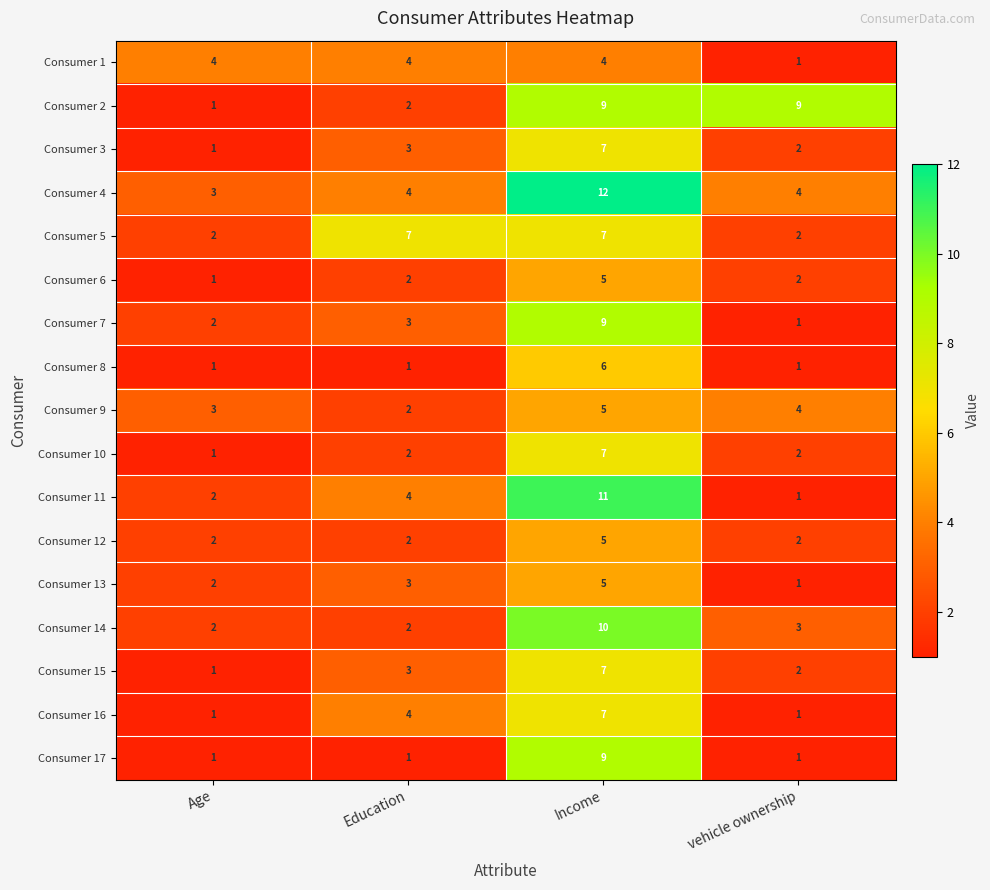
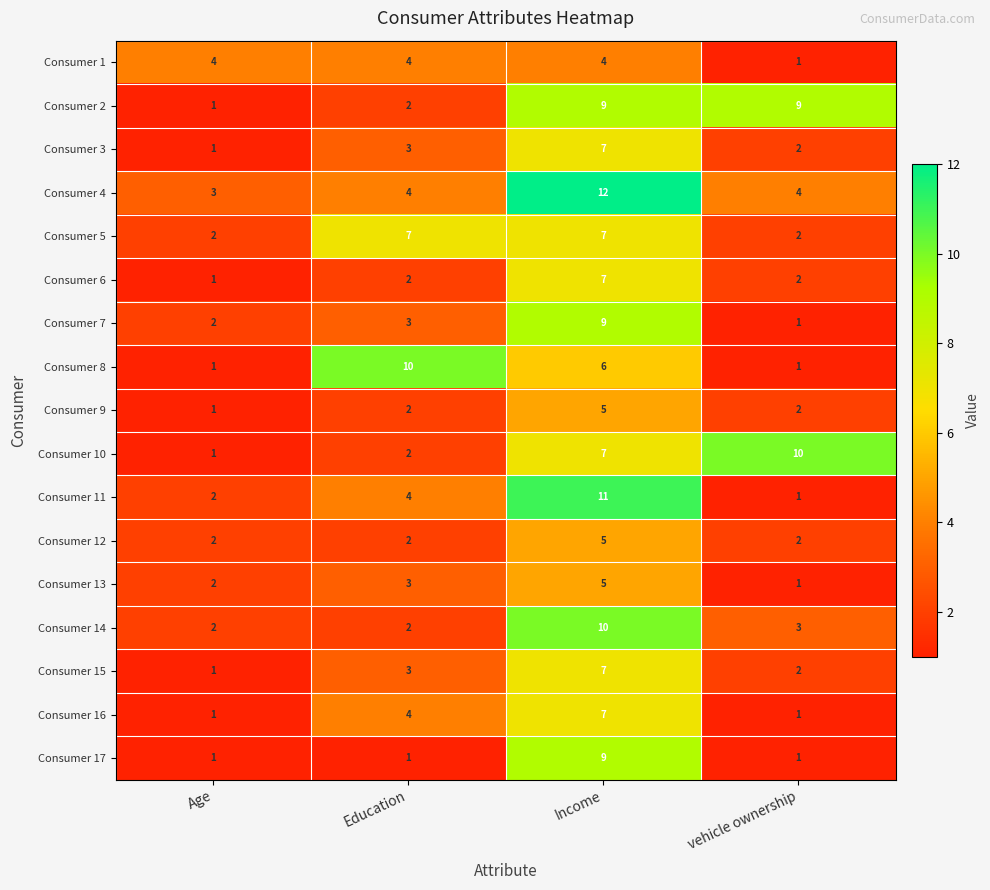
Consumer 6, Income: 5 -> 7
Consumer 8, Education: 1 -> 10
Consumer 9, Age: 3 -> 1
Consumer 9, vehicle ownership: 4 -> 2
Consumer 10, vehicle ownership: 2 -> 10
